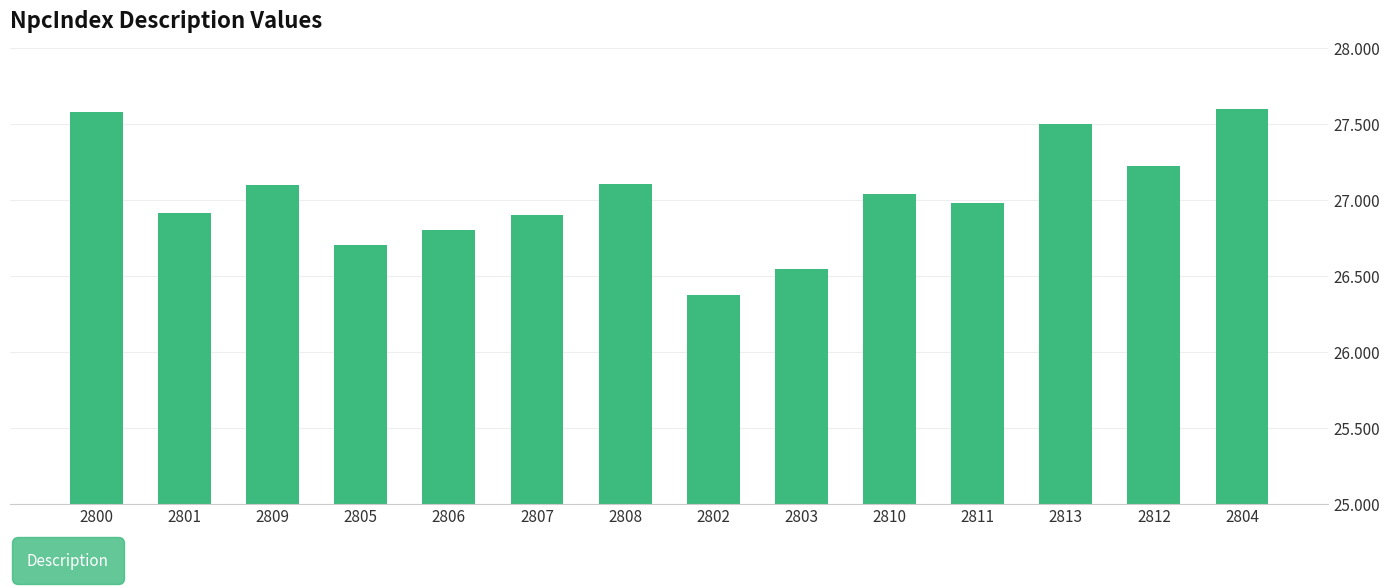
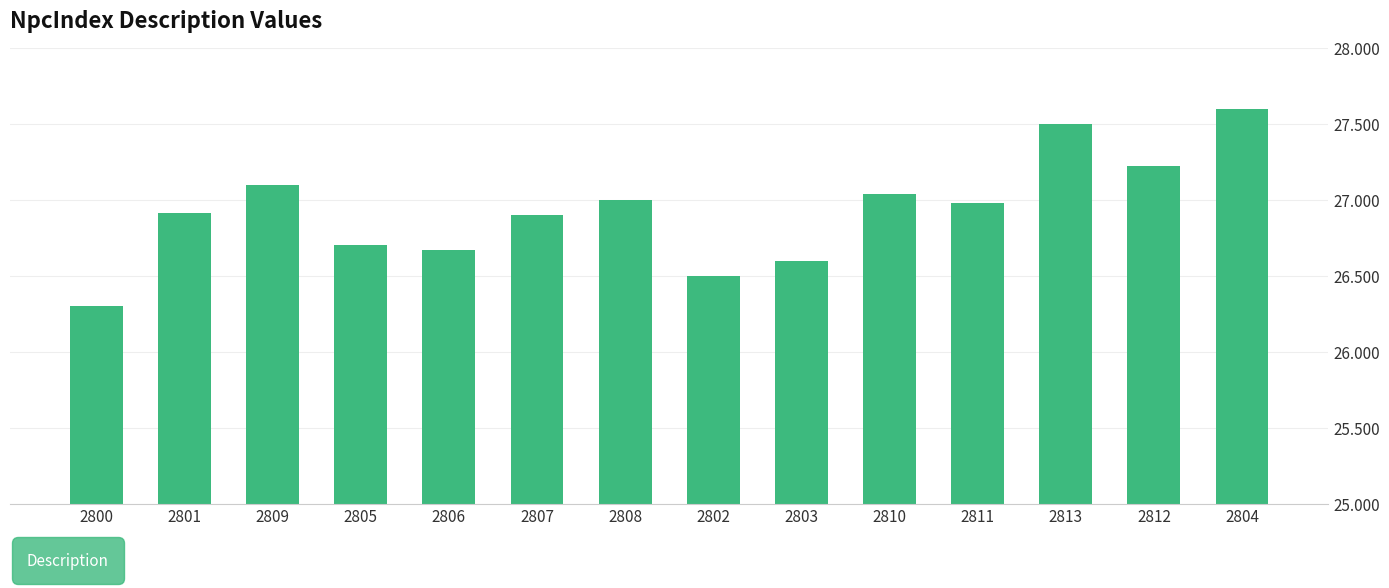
2800: 27.58 -> 26.30
2806: 26.80 -> 26.67
2808: 27.10 -> 27.00
2802: 26.38 -> 26.50
2803: 26.54 -> 26.60
